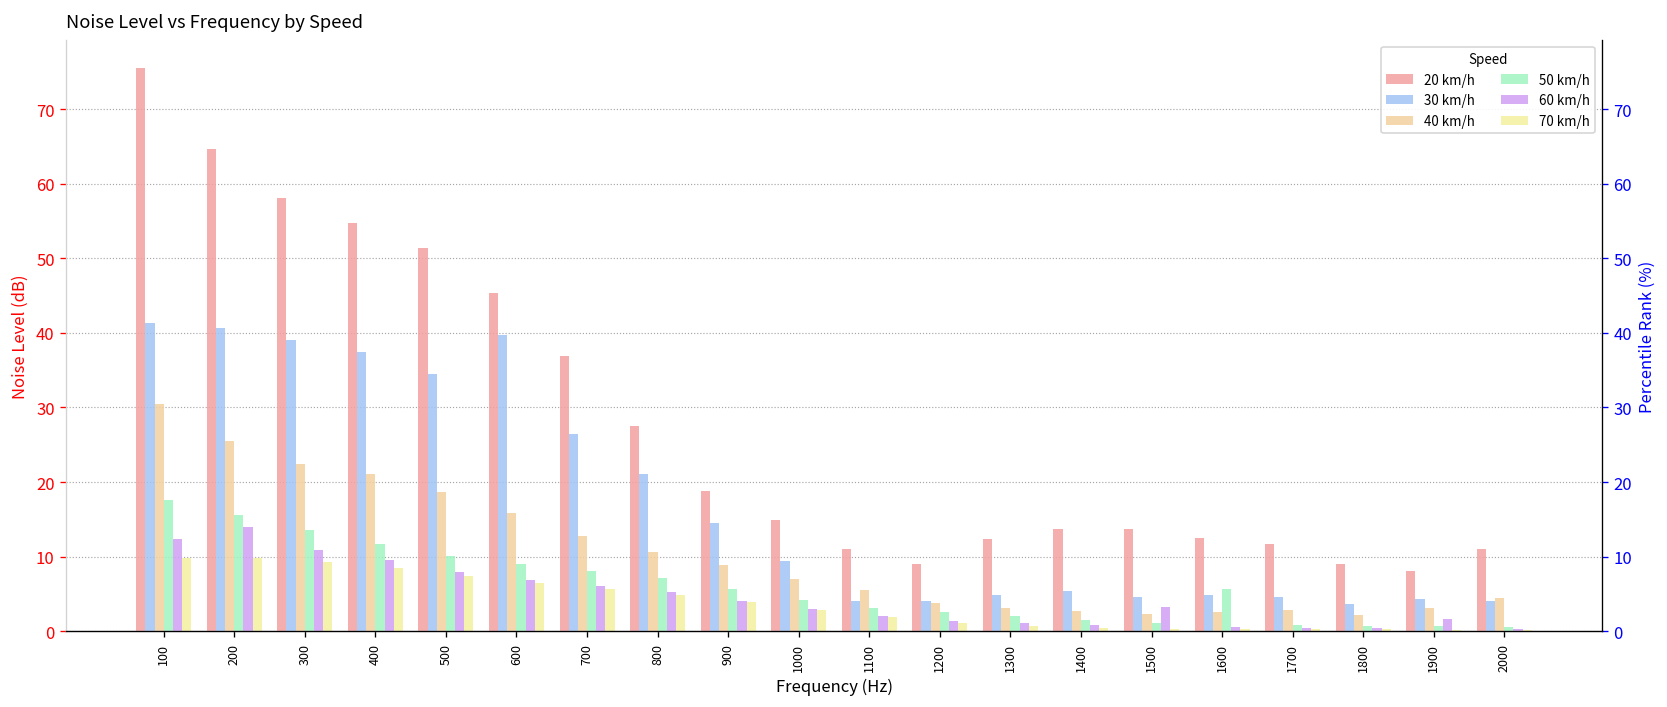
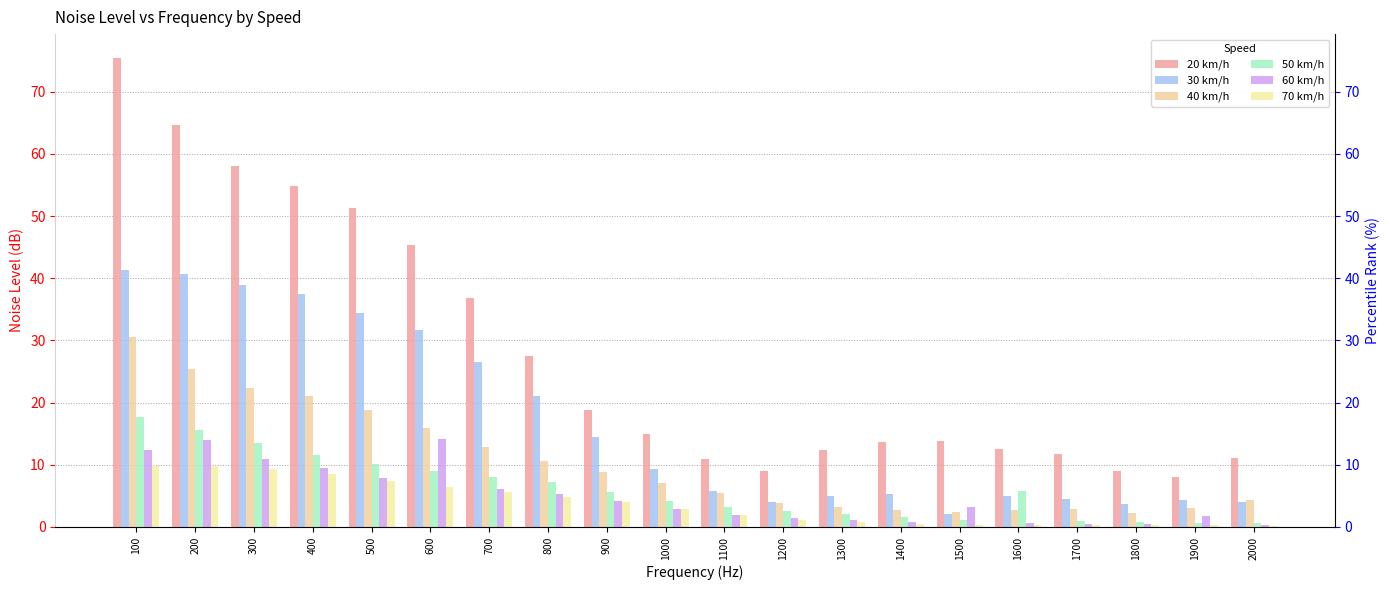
30 km/h, 600: 40 -> 32
60 km/h, 600: 7 -> 14
30 km/h, 1100: 4 -> 6
30 km/h, 1500: 5 -> 2
